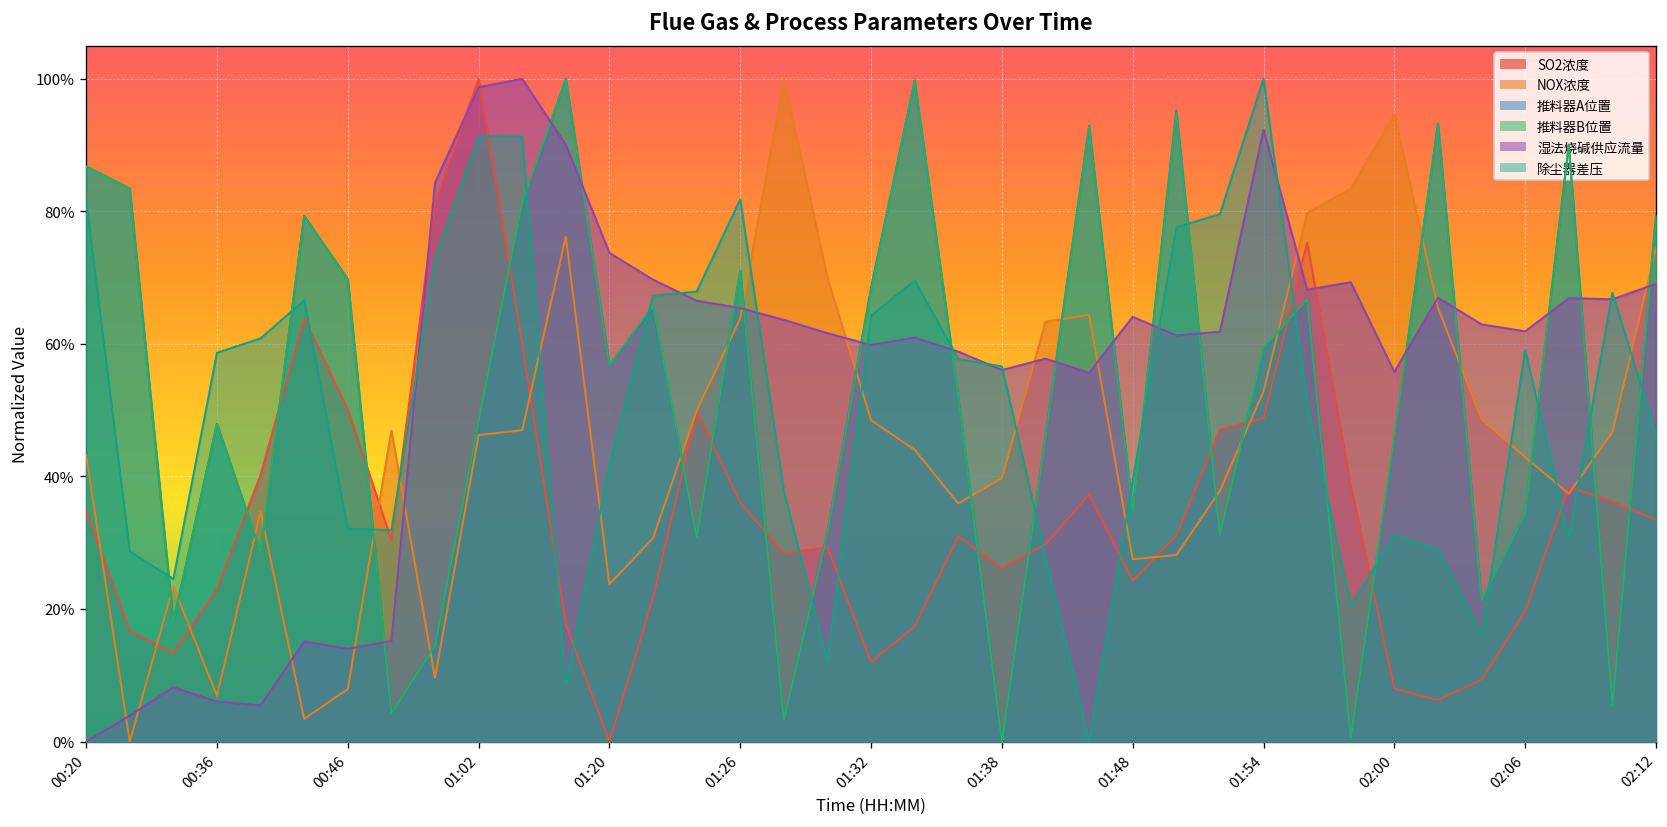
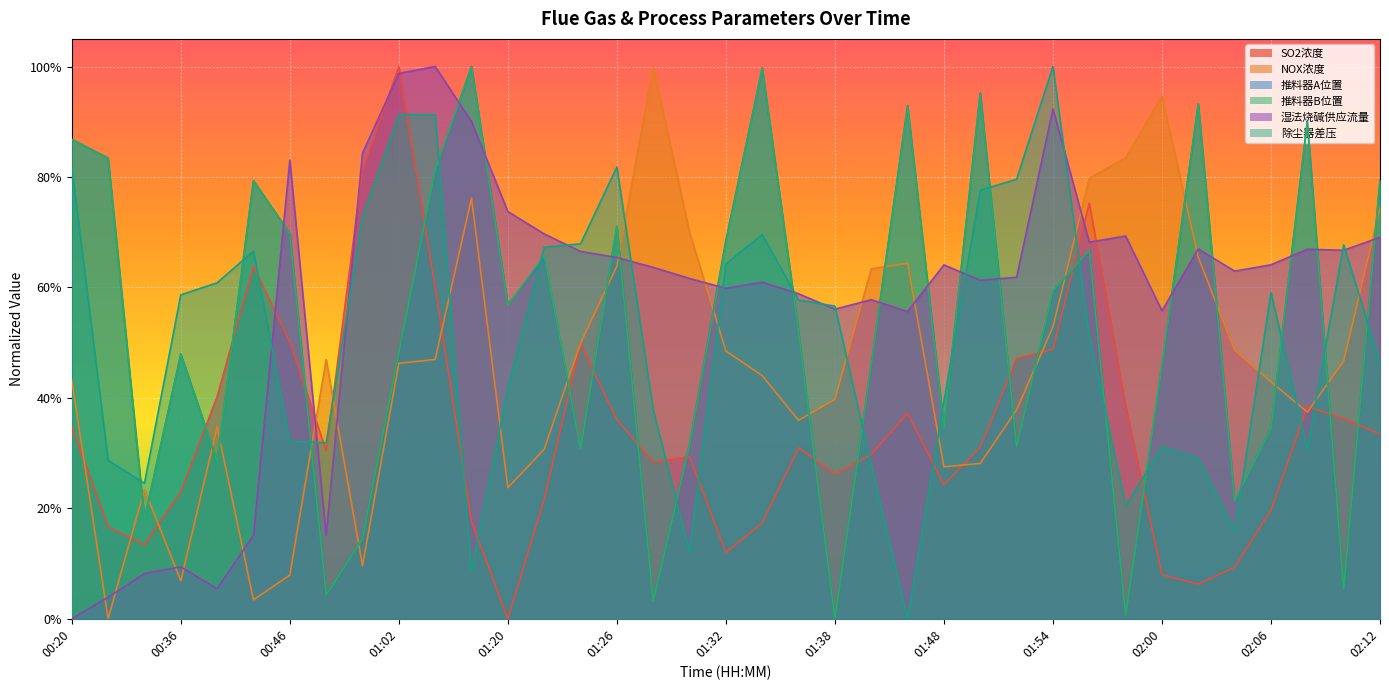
湿法烧碱供应流量, 00:36: 6% -> 9%
湿法烧碱供应流量, 00:46: 14% -> 83%
湿法烧碱供应流量, 02:06: 62% -> 64%
